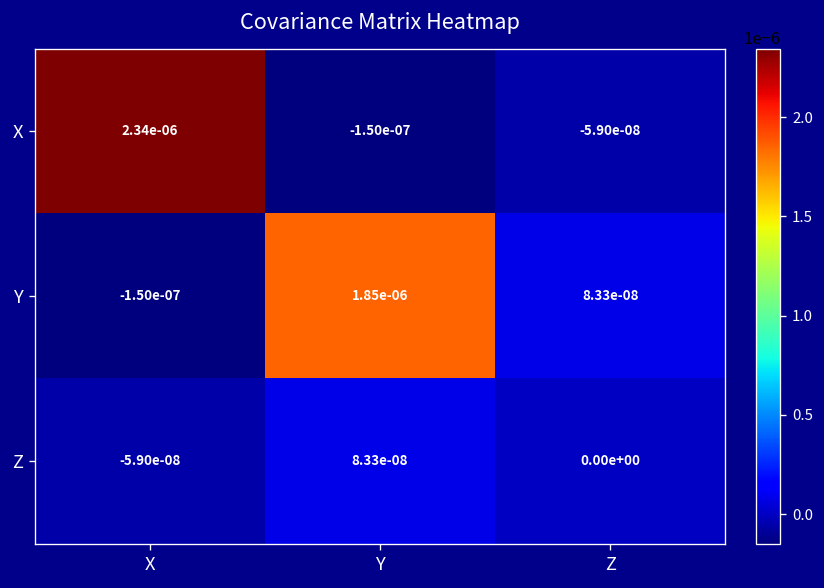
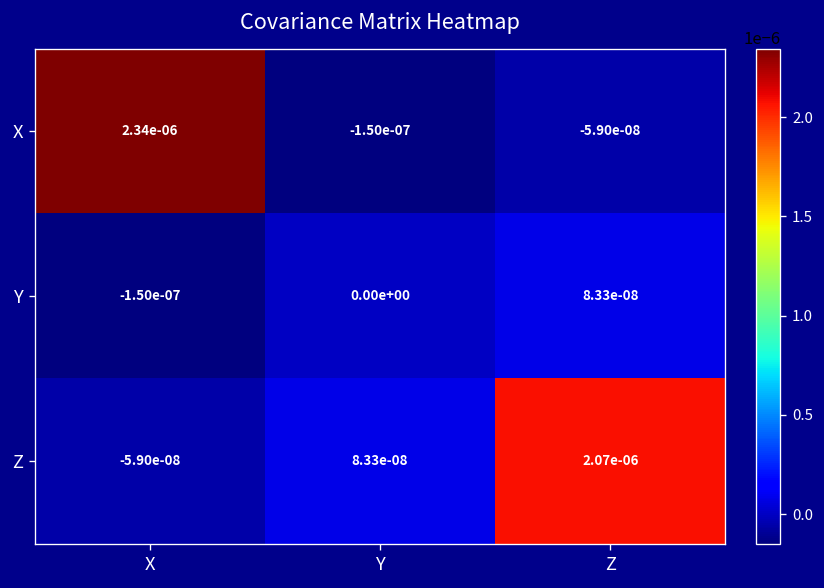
Y, Y: 1.85e-06 -> 0.00e+00
Z, Z: 0.00e+00 -> 2.07e-06
